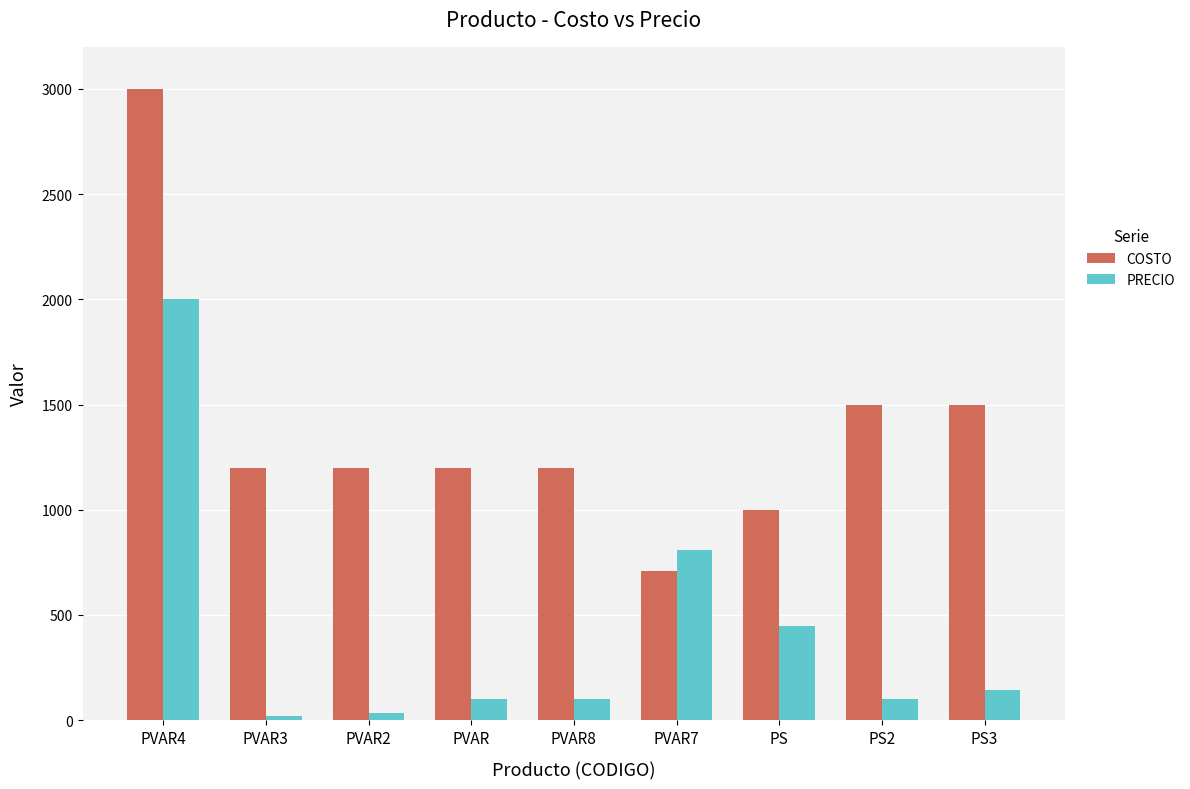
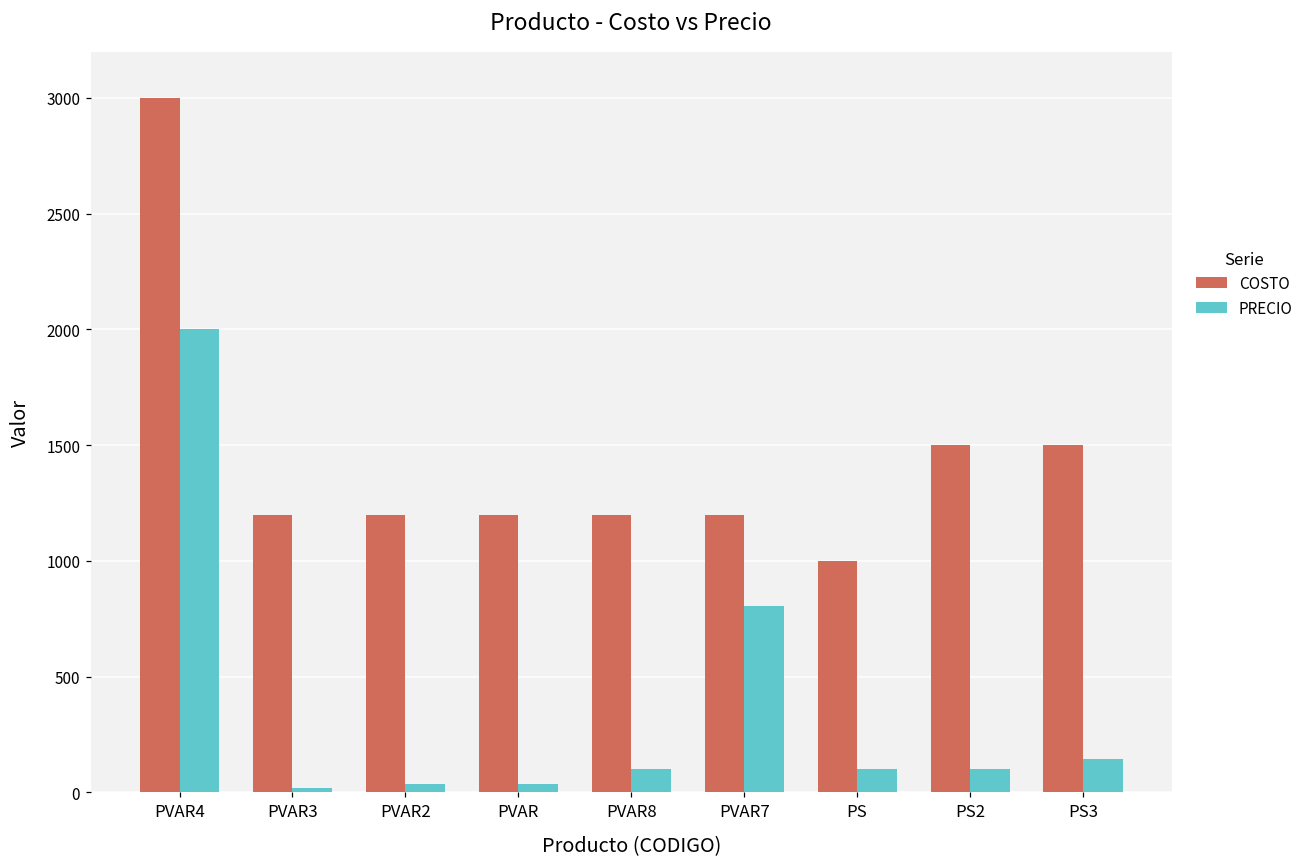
PRECIO, PVAR: 100 -> 40
COSTO, PVAR7: 710 -> 1200
PRECIO, PS: 450 -> 100
